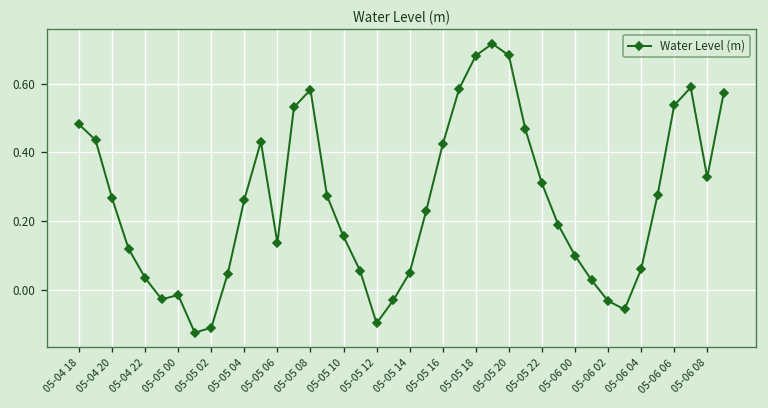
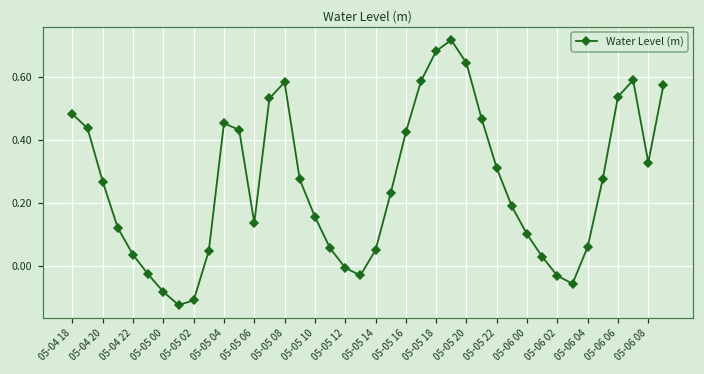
05-05 00: -0.01 -> -0.08
05-05 04: 0.26 -> 0.45
05-05 12: -0.10 -> -0.01
05-05 20: 0.68 -> 0.64
